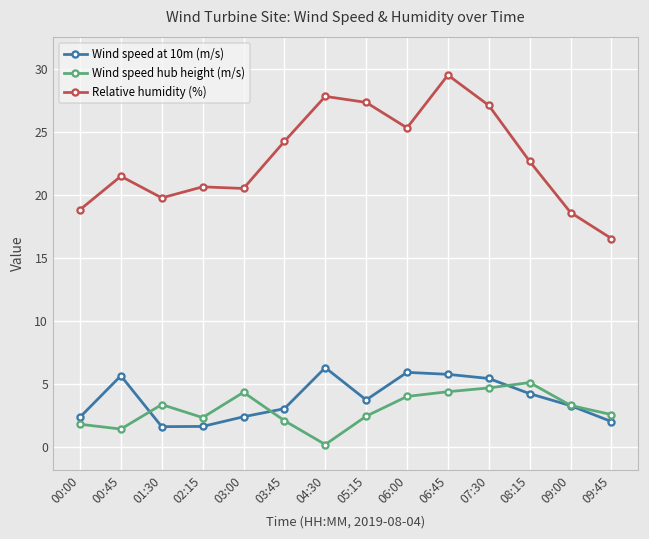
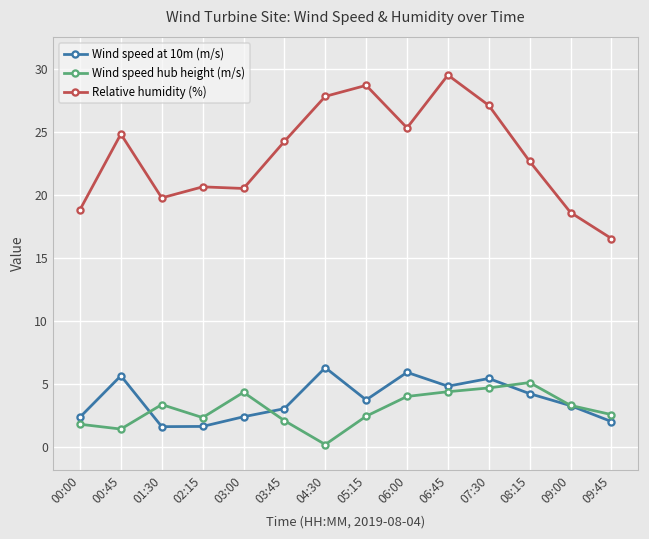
Relative humidity (%), 00:45: 21.5 -> 24.8
Relative humidity (%), 05:15: 27.4 -> 28.7
Wind speed at 10m (m/s), 06:45: 5.8 -> 4.8
